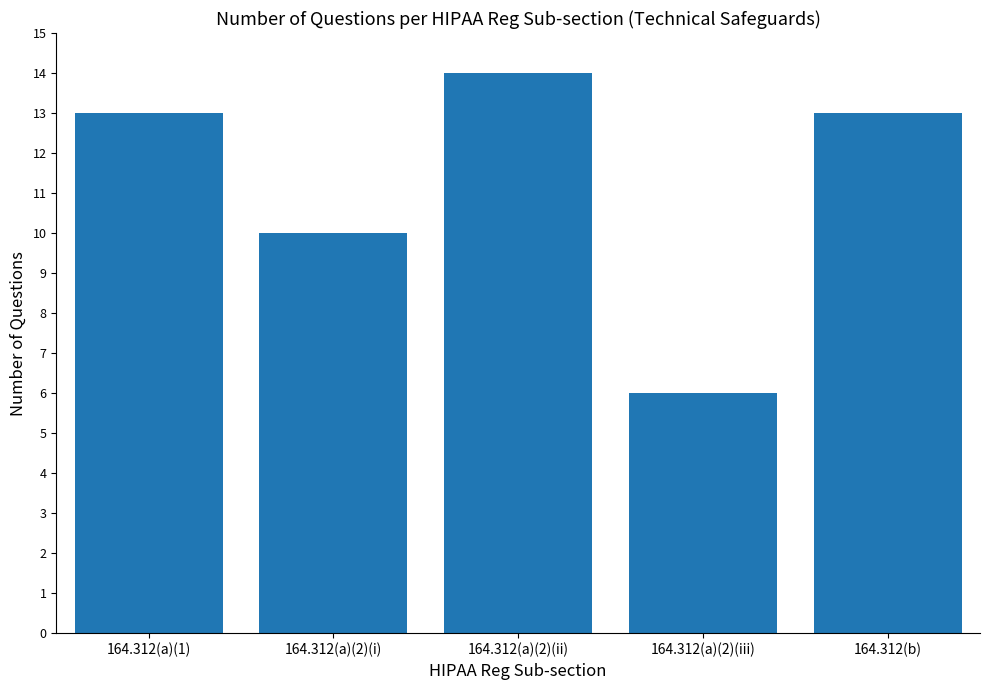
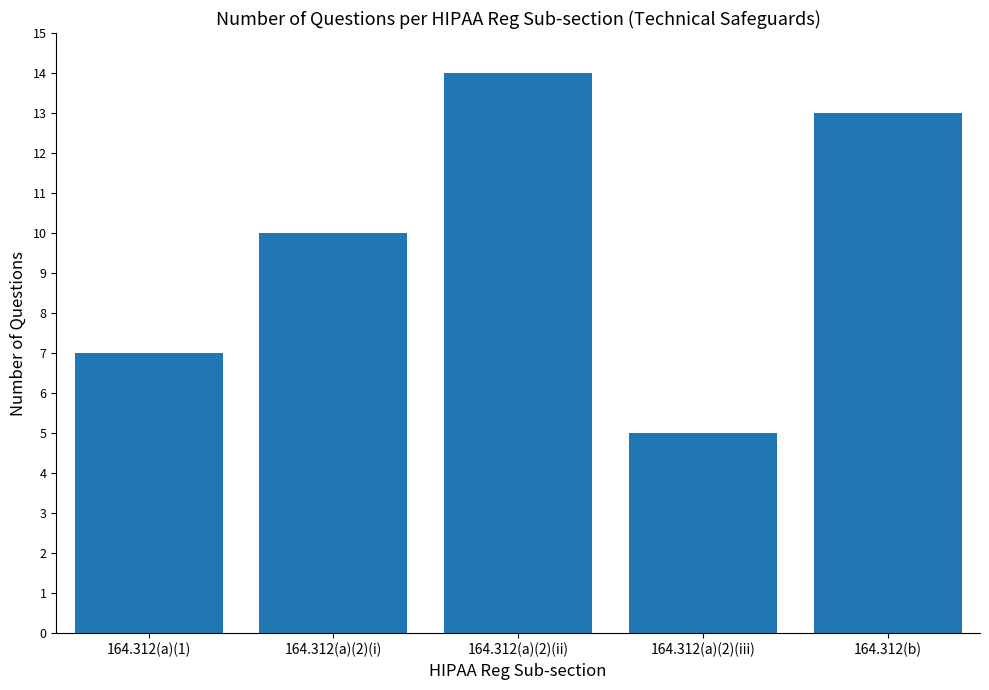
164.312(a)(1): 13 -> 7
164.312(a)(2)(iii): 6 -> 5
